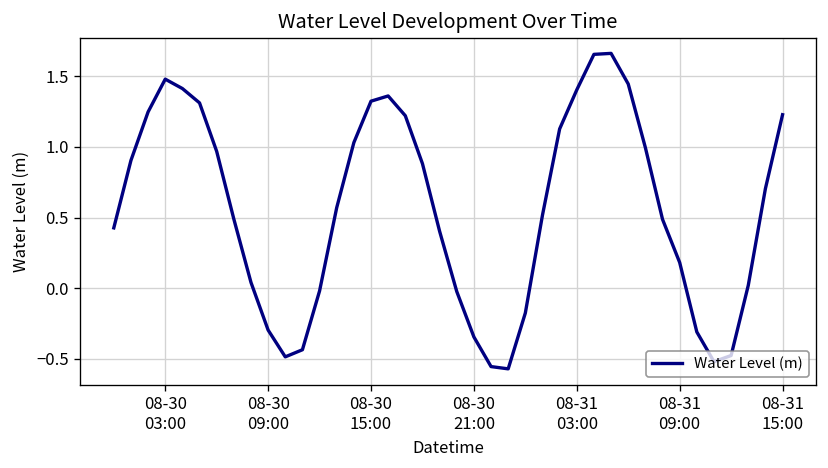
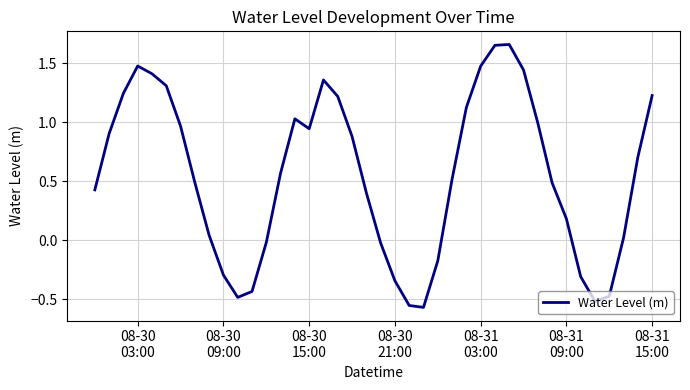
08-30 15:00: 1.32 -> 0.95
08-31 03:00: 1.40 -> 1.48
